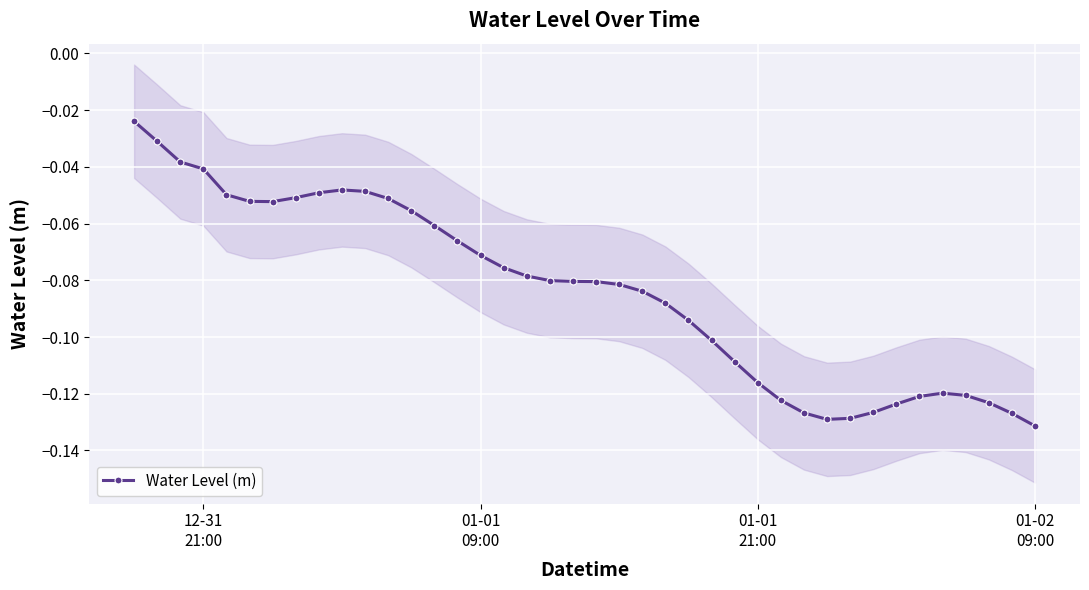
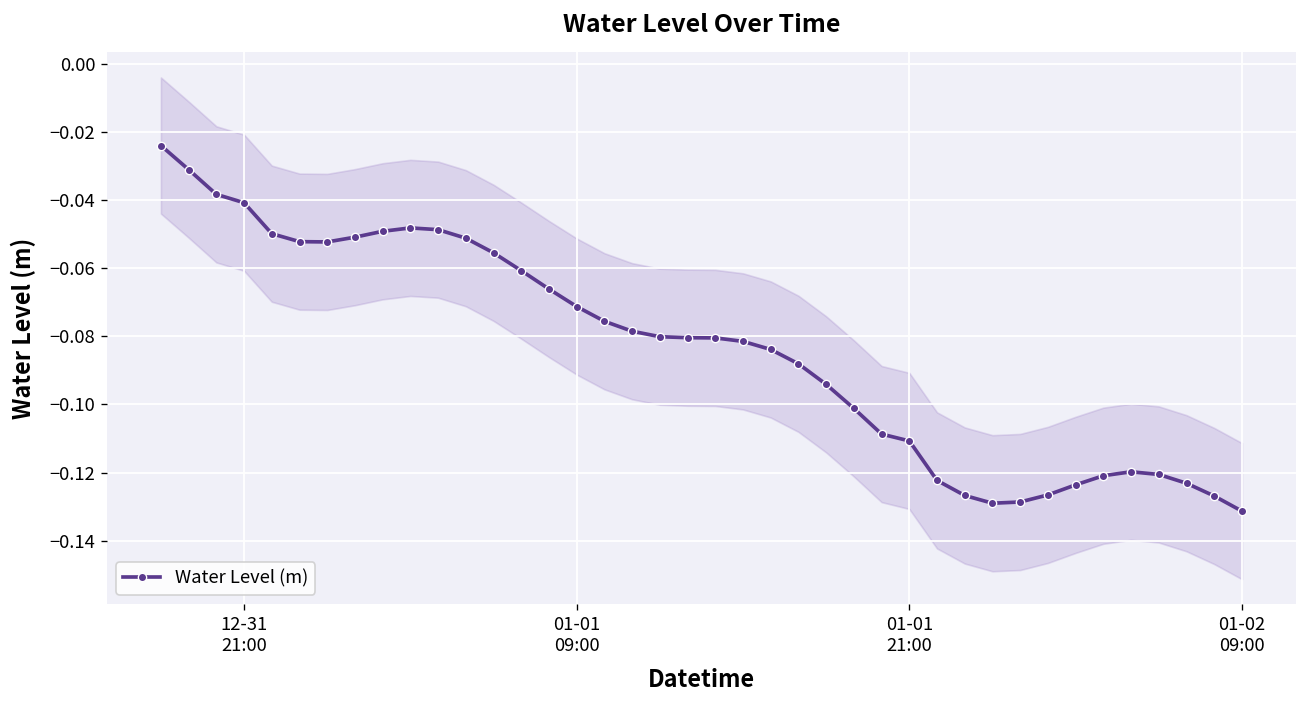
Water Level (m), 01-01 21:00: -0.116 -> -0.111
